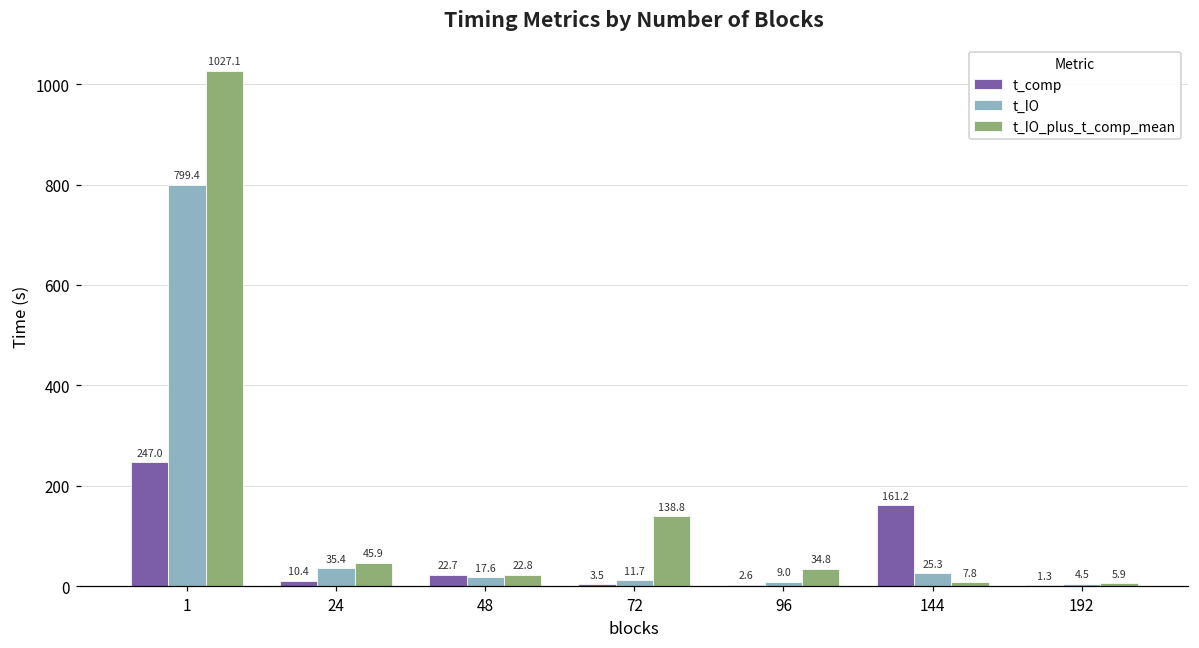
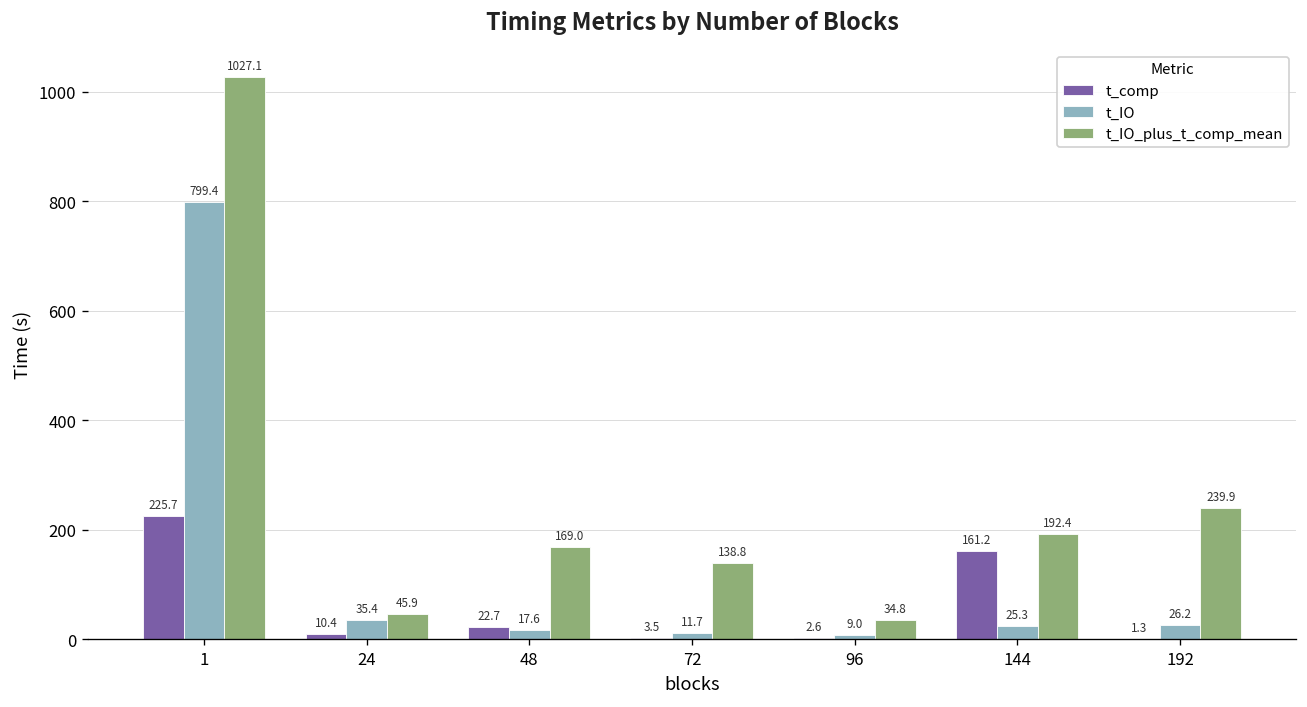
t_comp, 1: 247.0 -> 225.7
t_IO_plus_t_comp_mean, 48: 22.8 -> 169.0
t_IO_plus_t_comp_mean, 144: 7.8 -> 192.4
t_IO, 192: 4.5 -> 26.2
t_IO_plus_t_comp_mean, 192: 5.9 -> 239.9
